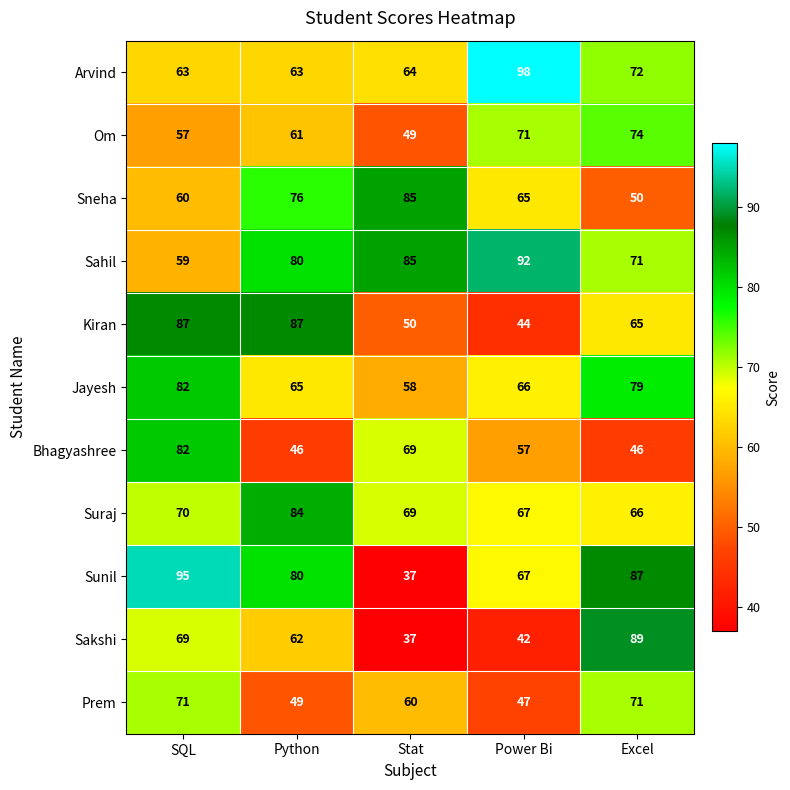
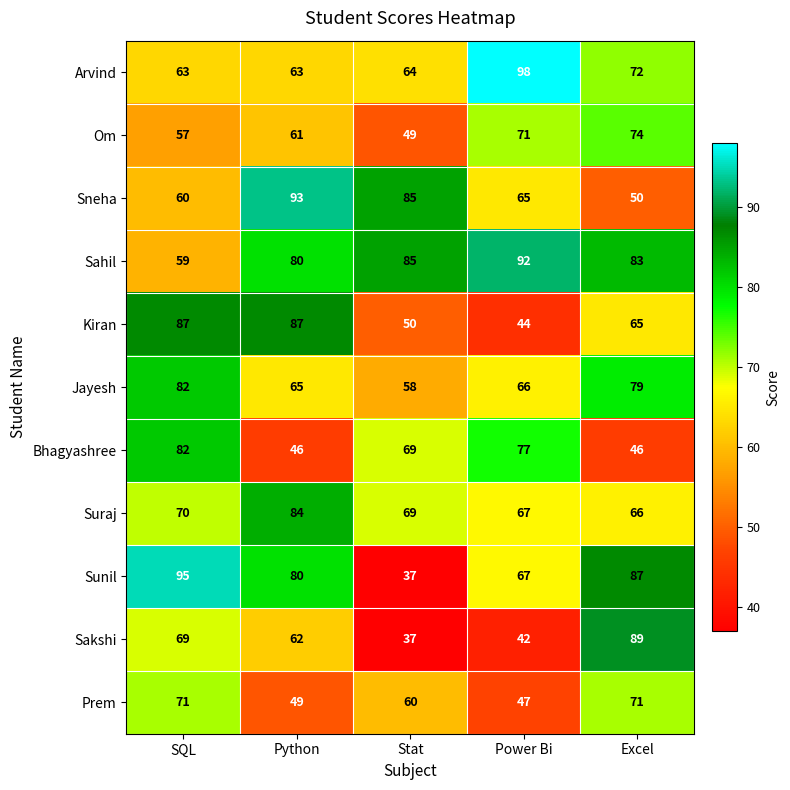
Sneha, Python: 76 -> 93
Sahil, Excel: 71 -> 83
Bhagyashree, Power Bi: 57 -> 77
